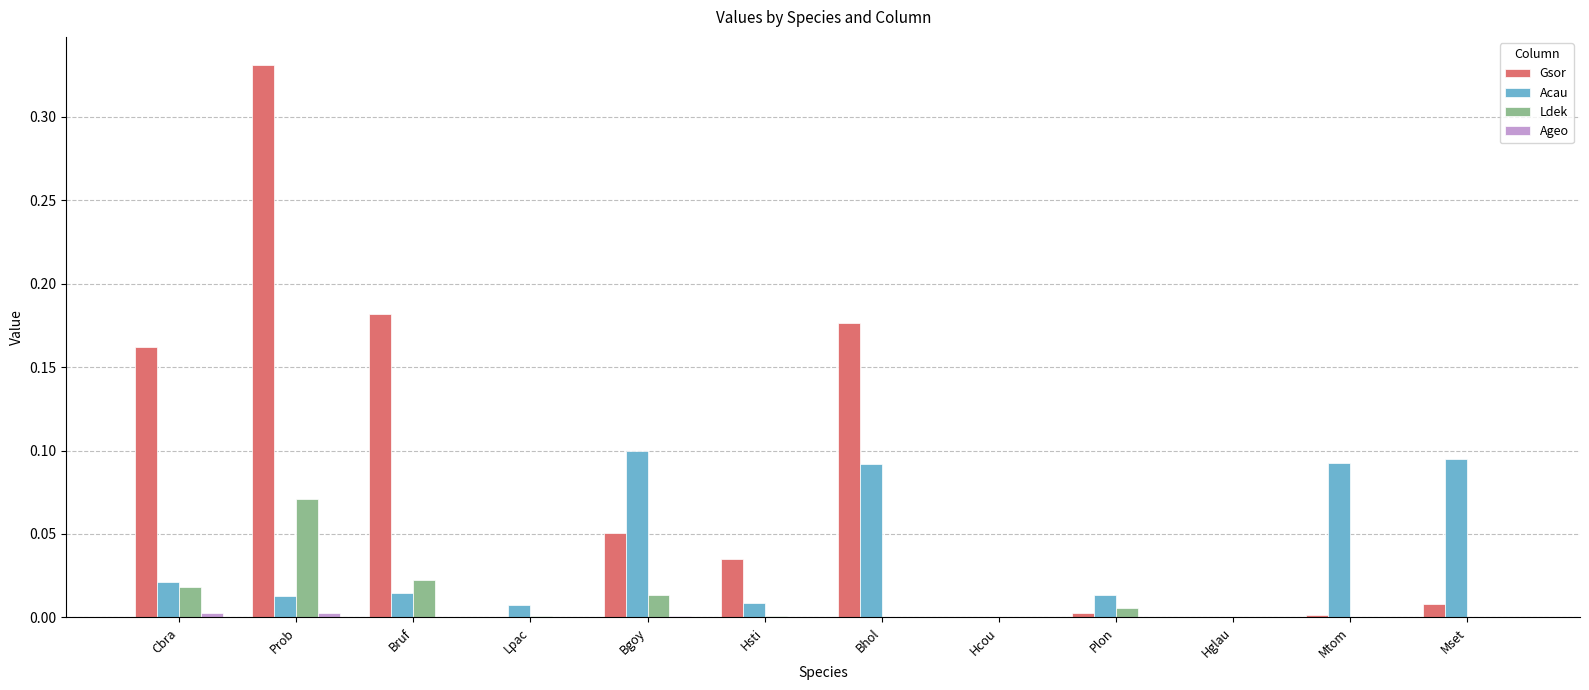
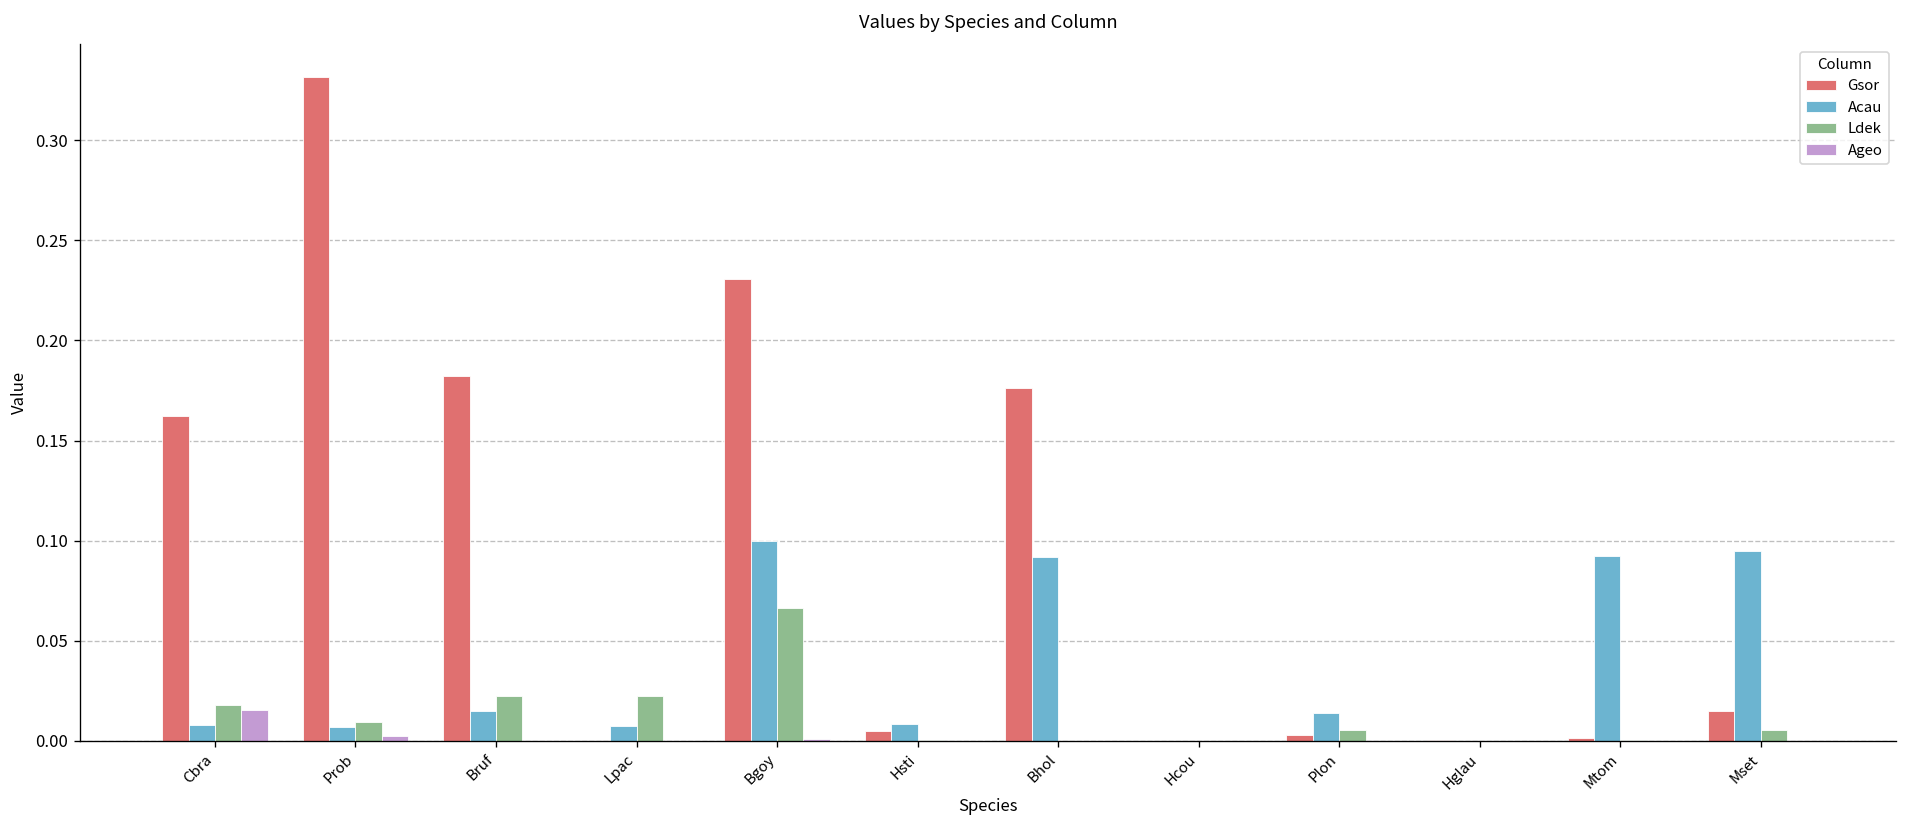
Acau, Cbra: 0.021 -> 0.008
Ageo, Cbra: 0.002 -> 0.015
Acau, Prob: 0.013 -> 0.007
Ldek, Prob: 0.071 -> 0.010
Ldek, Lpac: 0.001 -> 0.022
Gsor, Bgoy: 0.050 -> 0.231
Ldek, Bgoy: 0.014 -> 0.066
Gsor, Hsti: 0.035 -> 0.005
Gsor, Mset: 0.008 -> 0.015
Ldek, Mset: 0.000 -> 0.006
